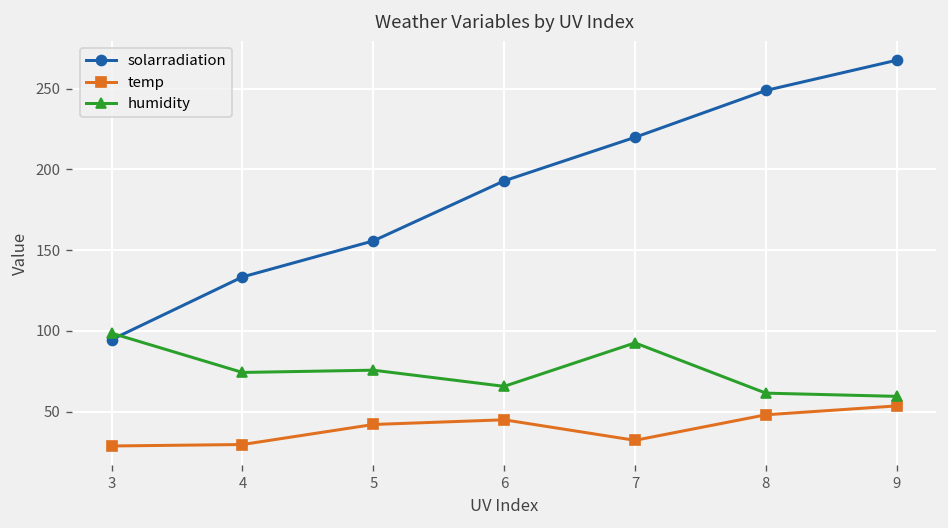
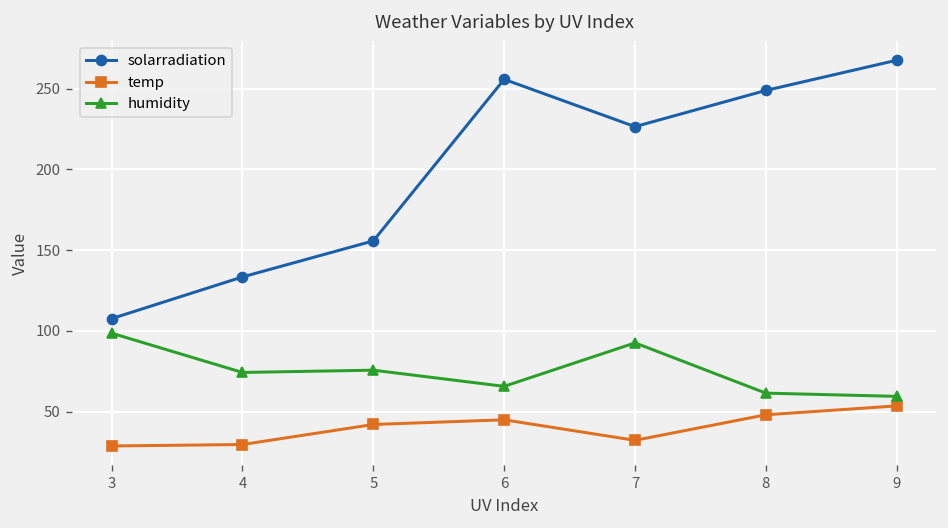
solarradiation, 3: 95 -> 108
solarradiation, 6: 193 -> 256
solarradiation, 7: 220 -> 226
